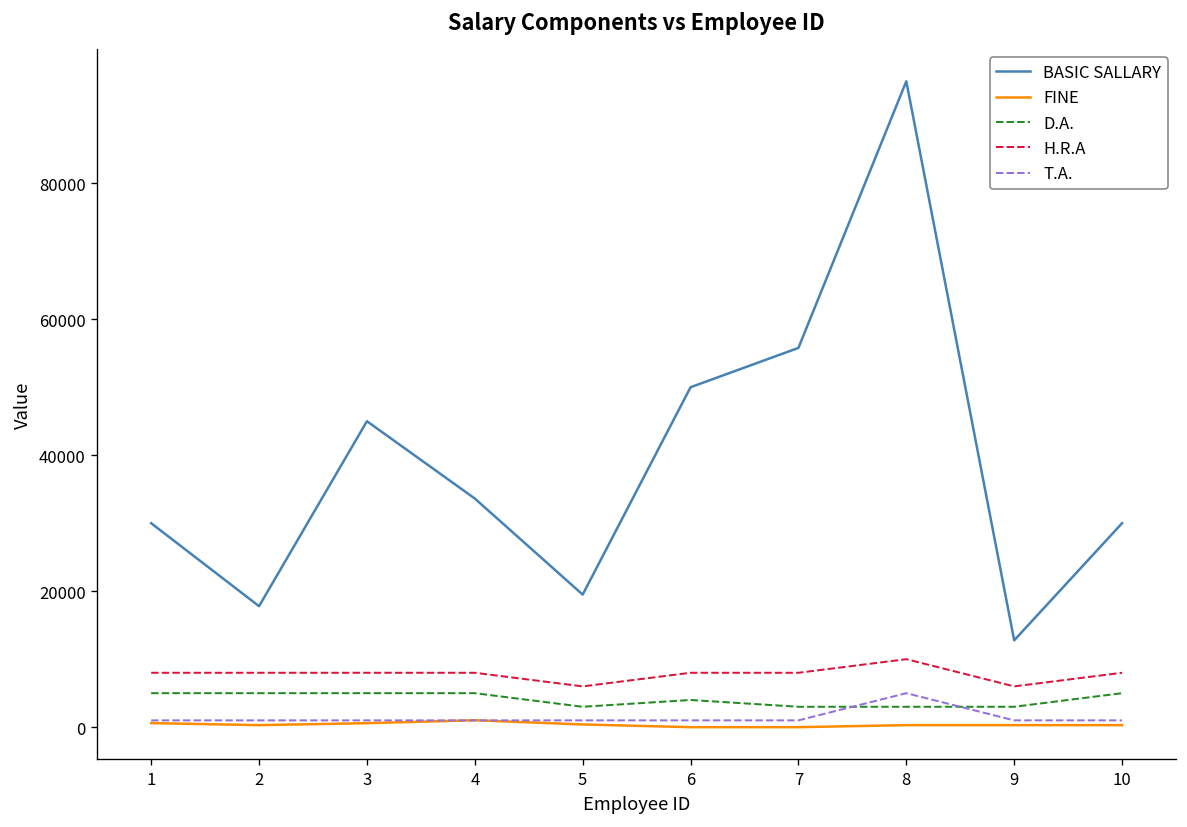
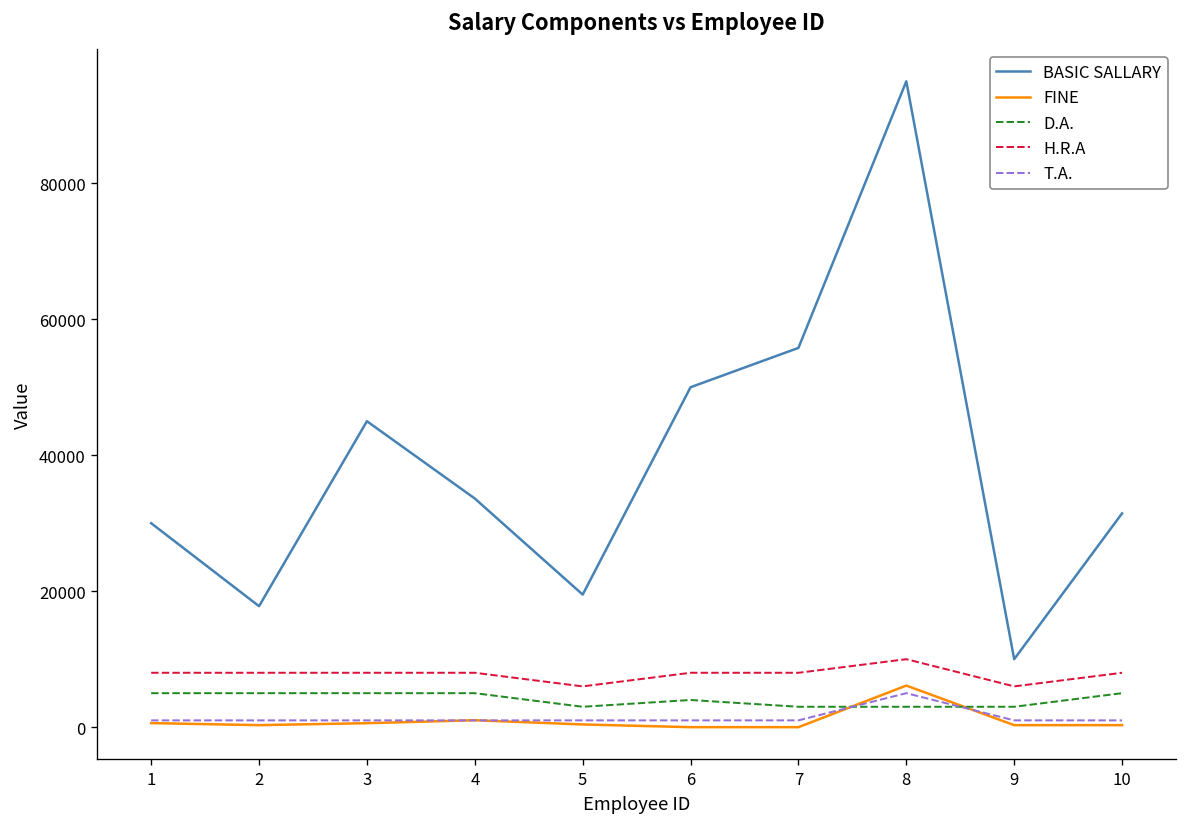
FINE, 8: 0 -> 6000
BASIC SALLARY, 9: 13000 -> 10000
BASIC SALLARY, 10: 30000 -> 31000
